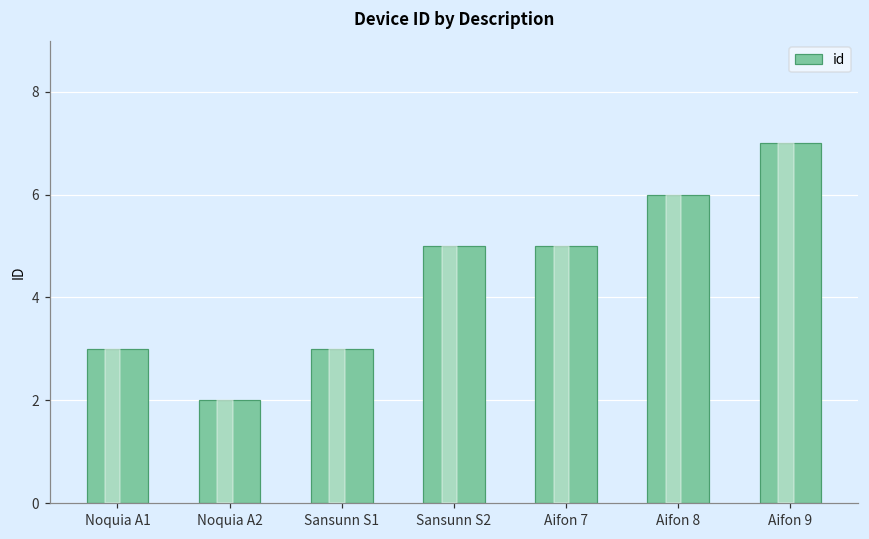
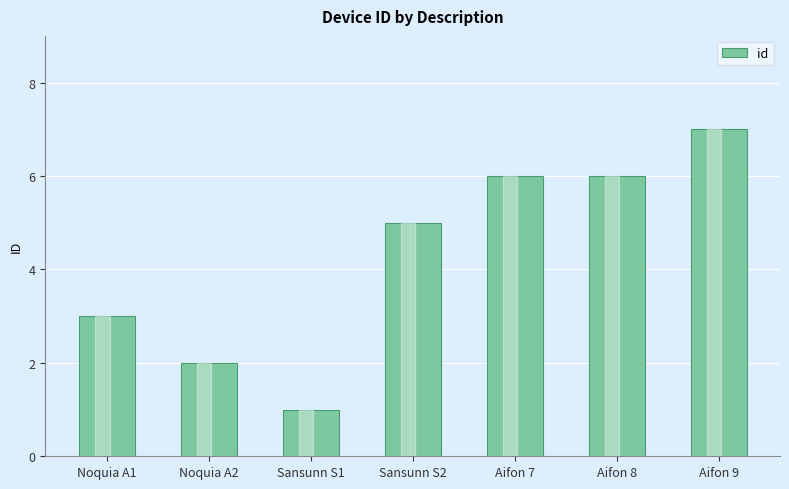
Sansunn S1: 3 -> 1
Aifon 7: 5 -> 6
